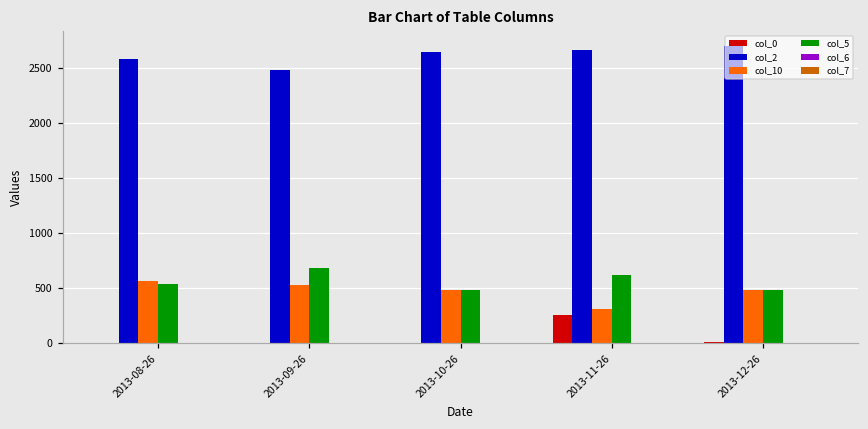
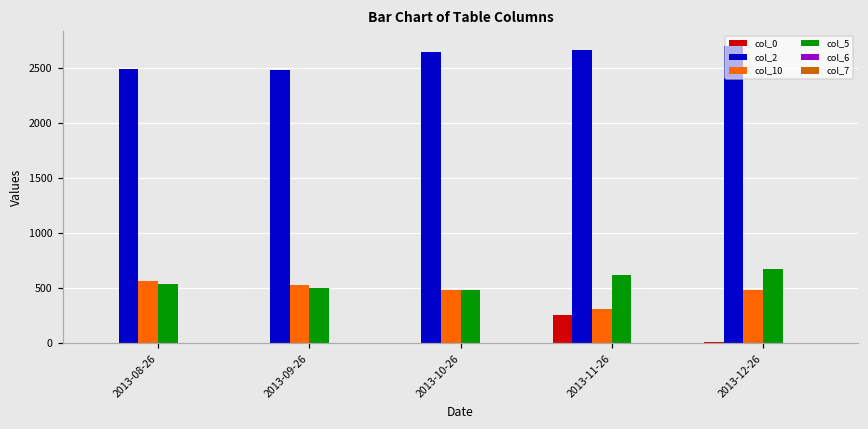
col_2, 2013-08-26: 2600 -> 2500
col_5, 2013-09-26: 700 -> 500
col_5, 2013-12-26: 500 -> 700
